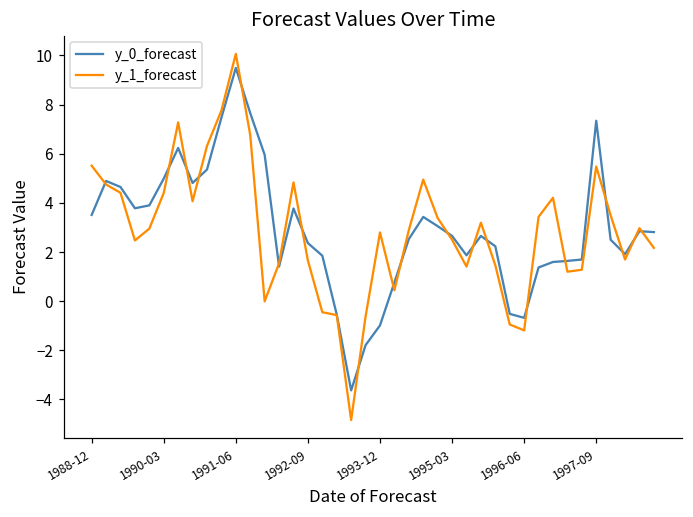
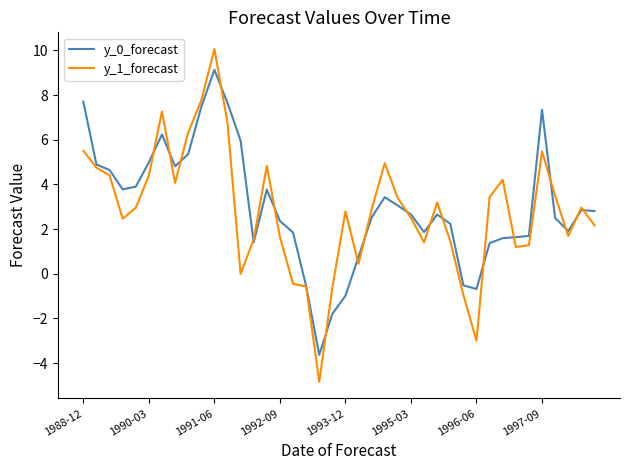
y_0_forecast, 1988-12: 3.5 -> 7.7
y_0_forecast, 1991-06: 9.5 -> 9.1
y_1_forecast, 1996-06: -1.2 -> -3.0
